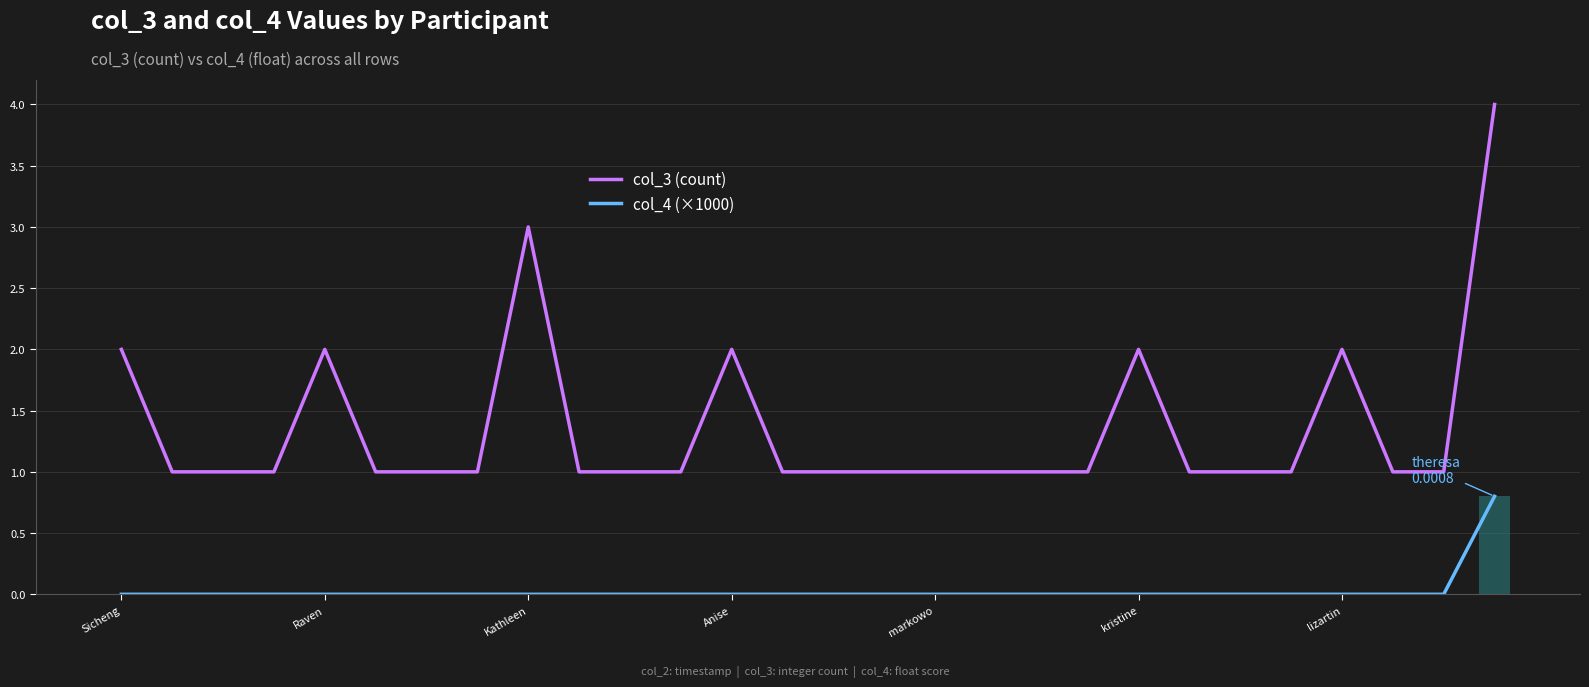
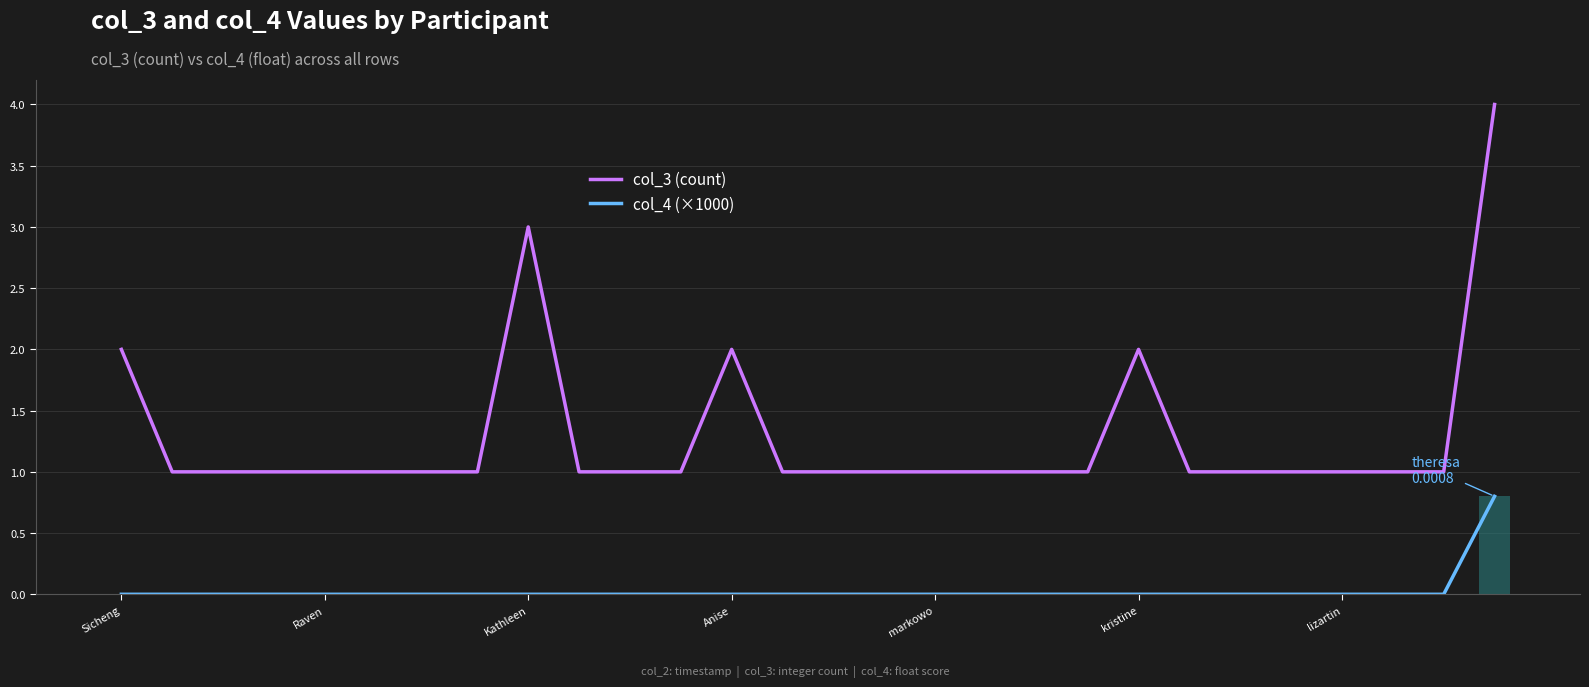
col_3 (count), Raven: 2 -> 1
col_3 (count), lizartin: 2 -> 1
